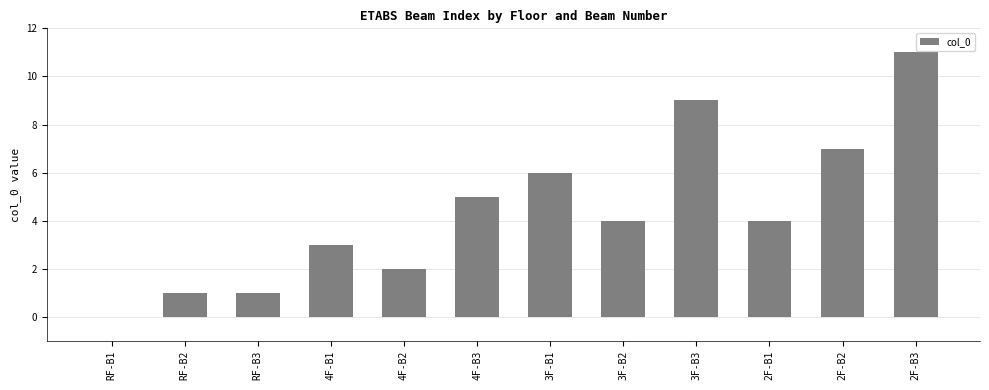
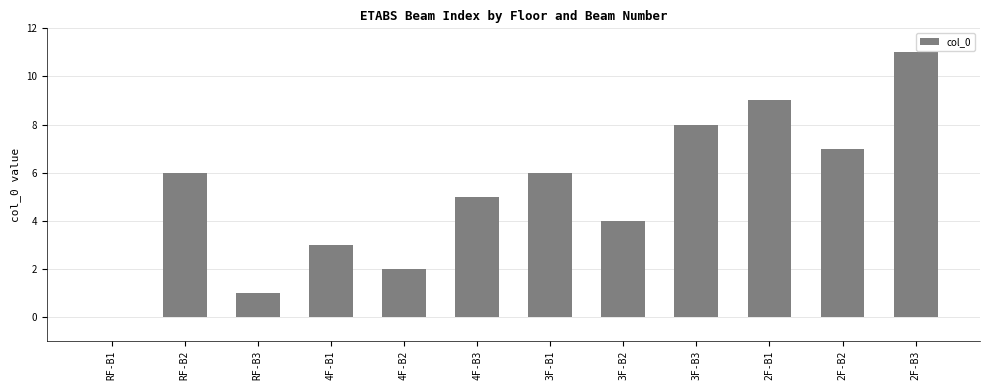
RF-B2: 1 -> 6
3F-B3: 9 -> 8
2F-B1: 4 -> 9
